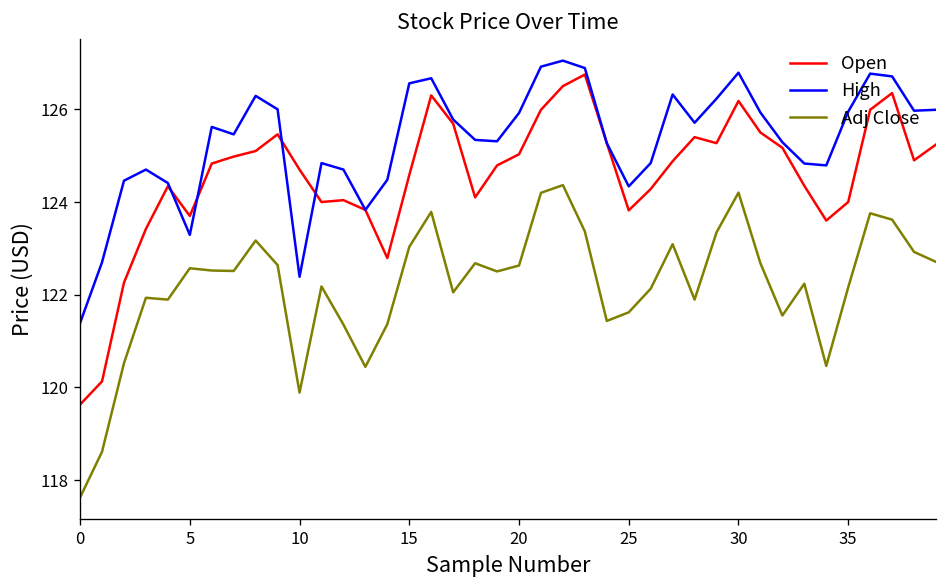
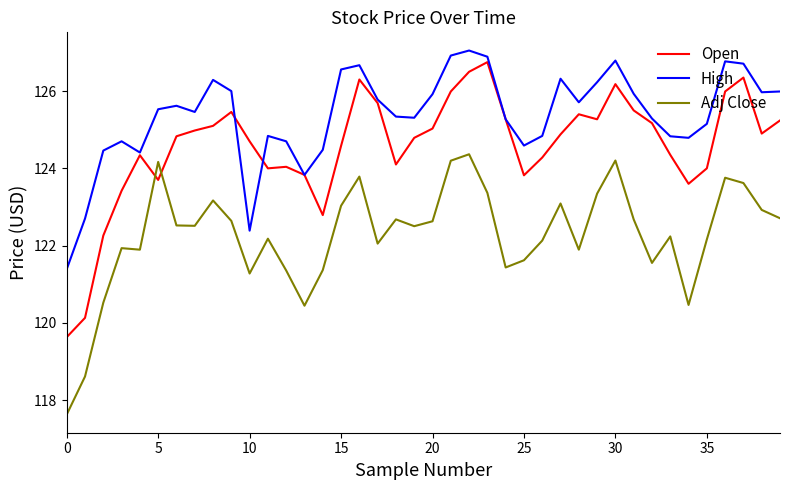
High, 5: 123.3 -> 125.5
Adj Close, 5: 122.6 -> 124.2
Adj Close, 10: 119.9 -> 121.3
High, 25: 124.3 -> 124.6
High, 35: 125.9 -> 125.2
